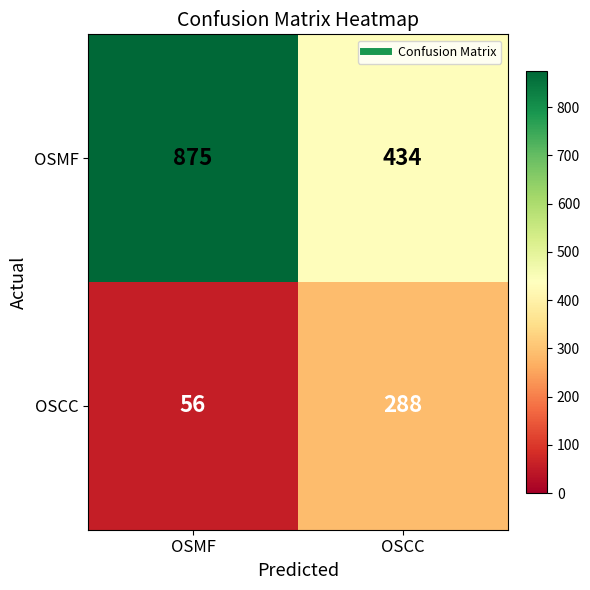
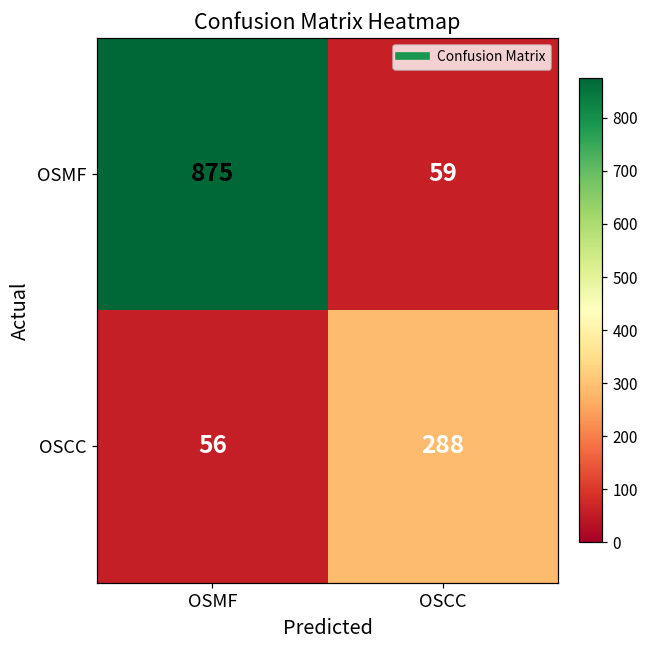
OSMF, OSCC: 434 -> 59
